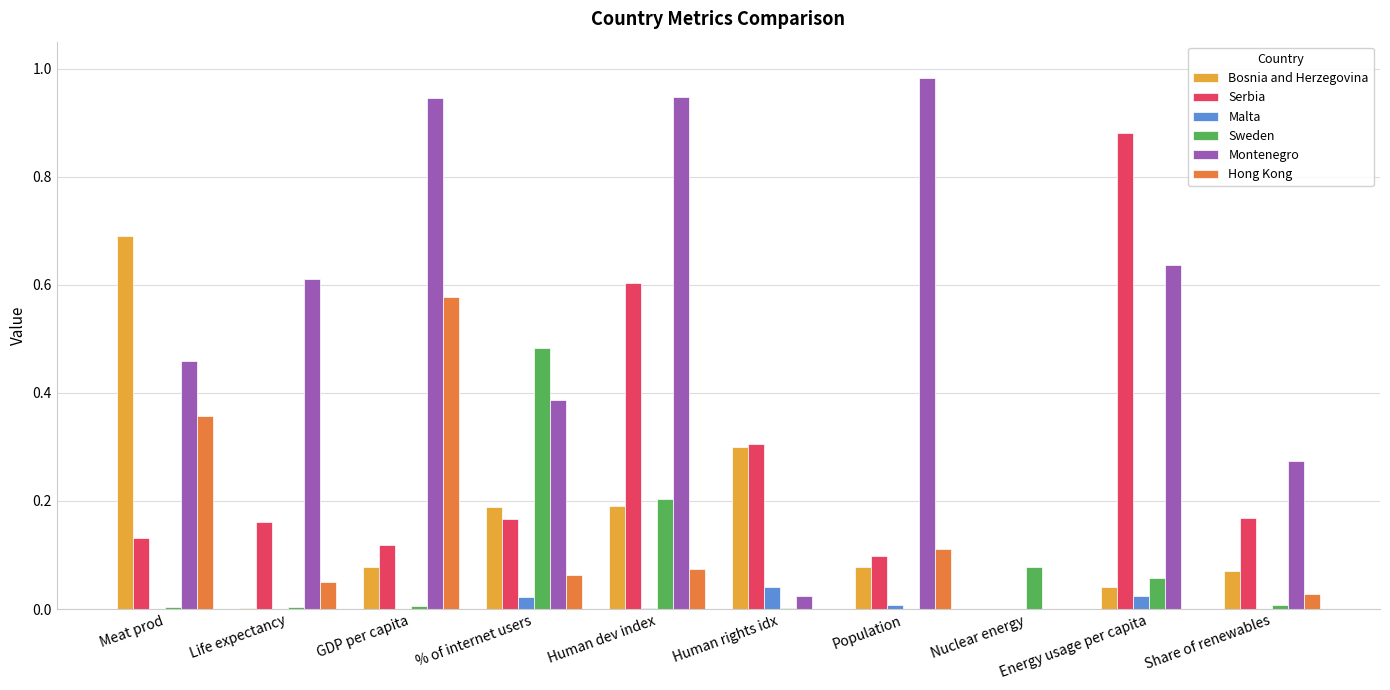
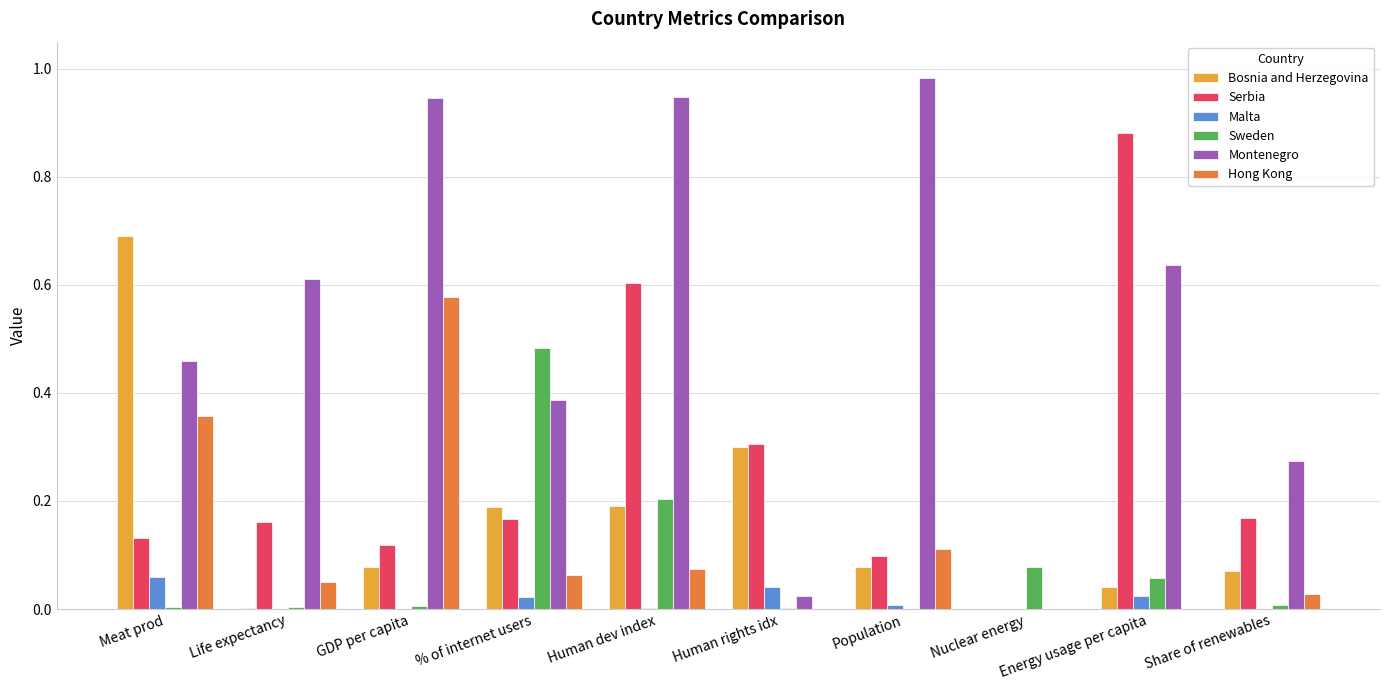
Malta, Meat prod: 0.00 -> 0.06
